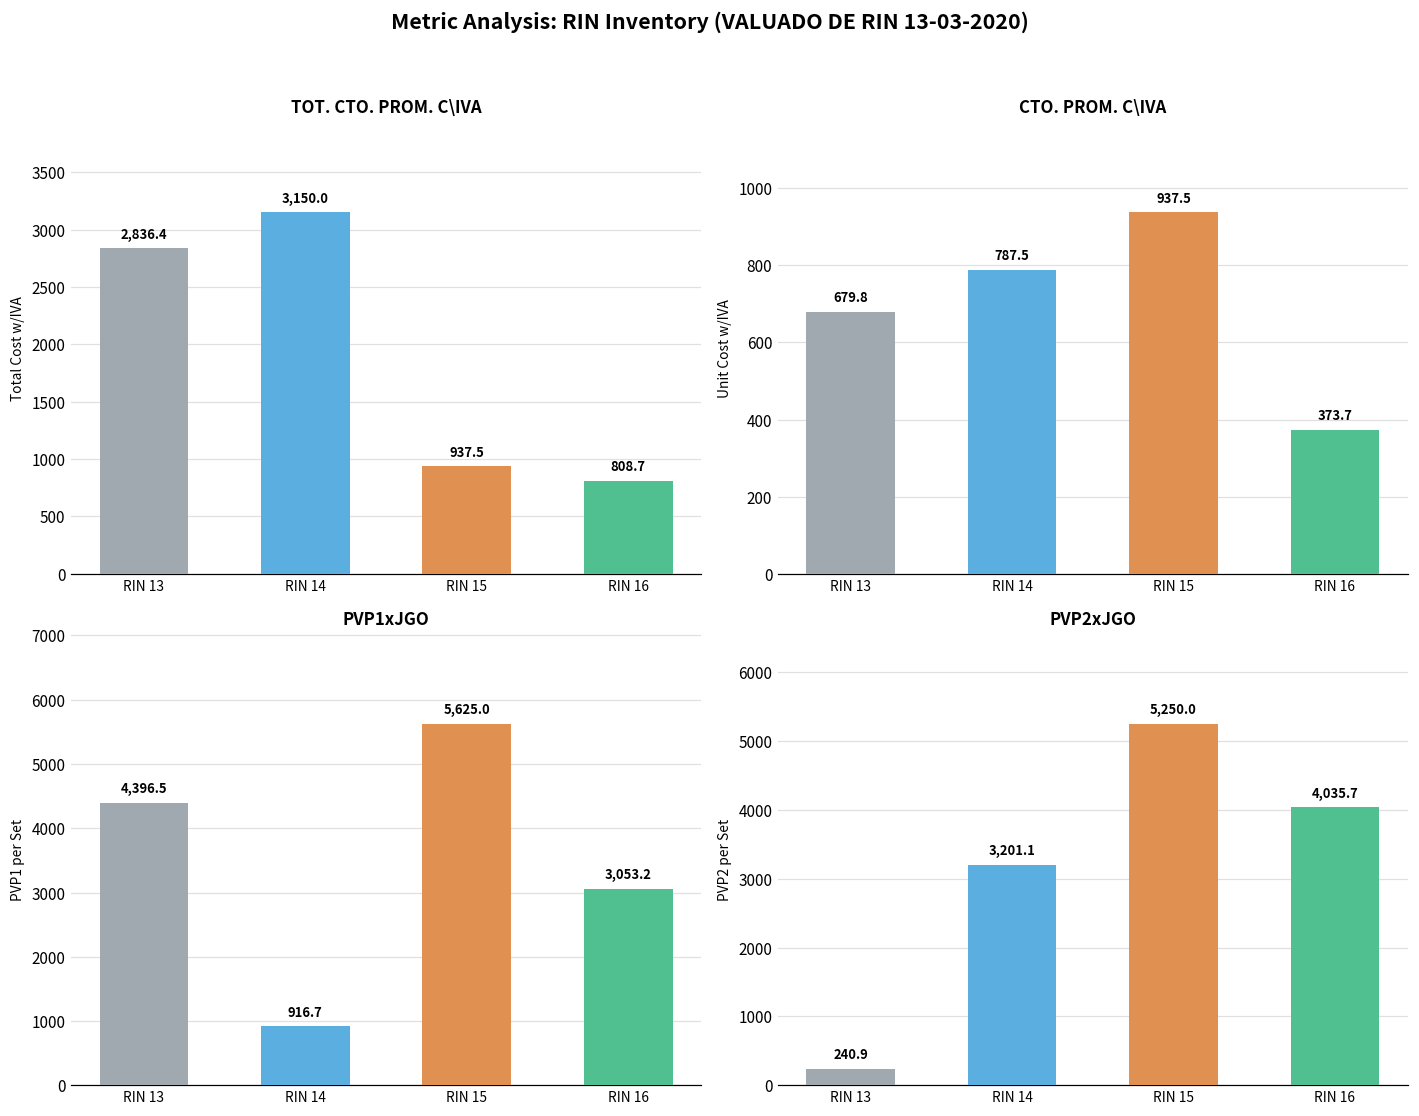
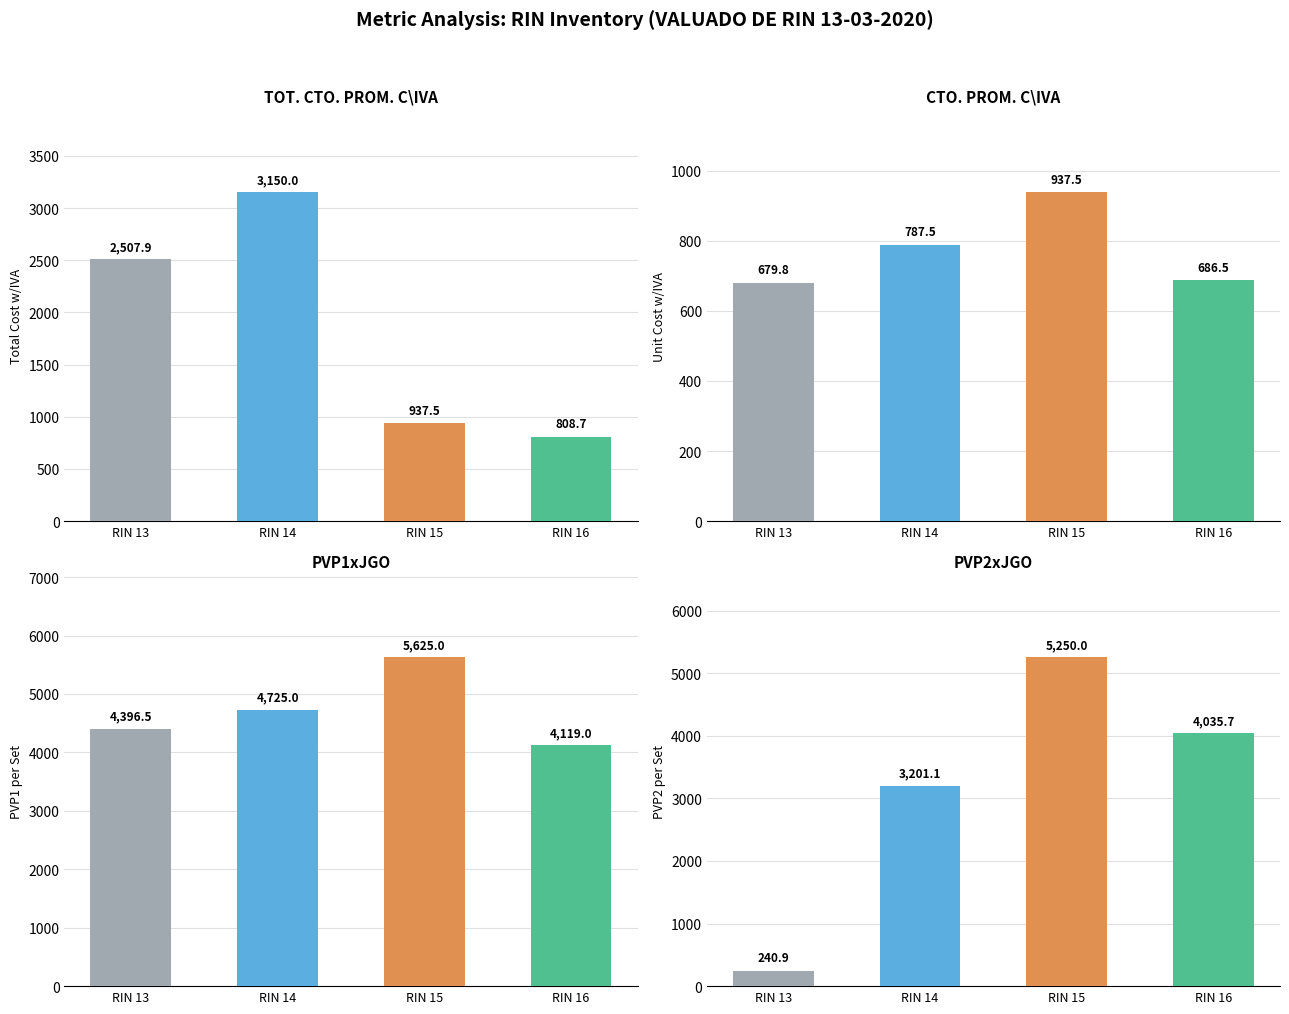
TOT. CTO. PROM. C\IVA, RIN 13: 2,836.4 -> 2,507.9
CTO. PROM. C\IVA, RIN 16: 373.7 -> 686.5
PVP1xJGO, RIN 14: 916.7 -> 4,725.0
PVP1xJGO, RIN 16: 3,053.2 -> 4,119.0
